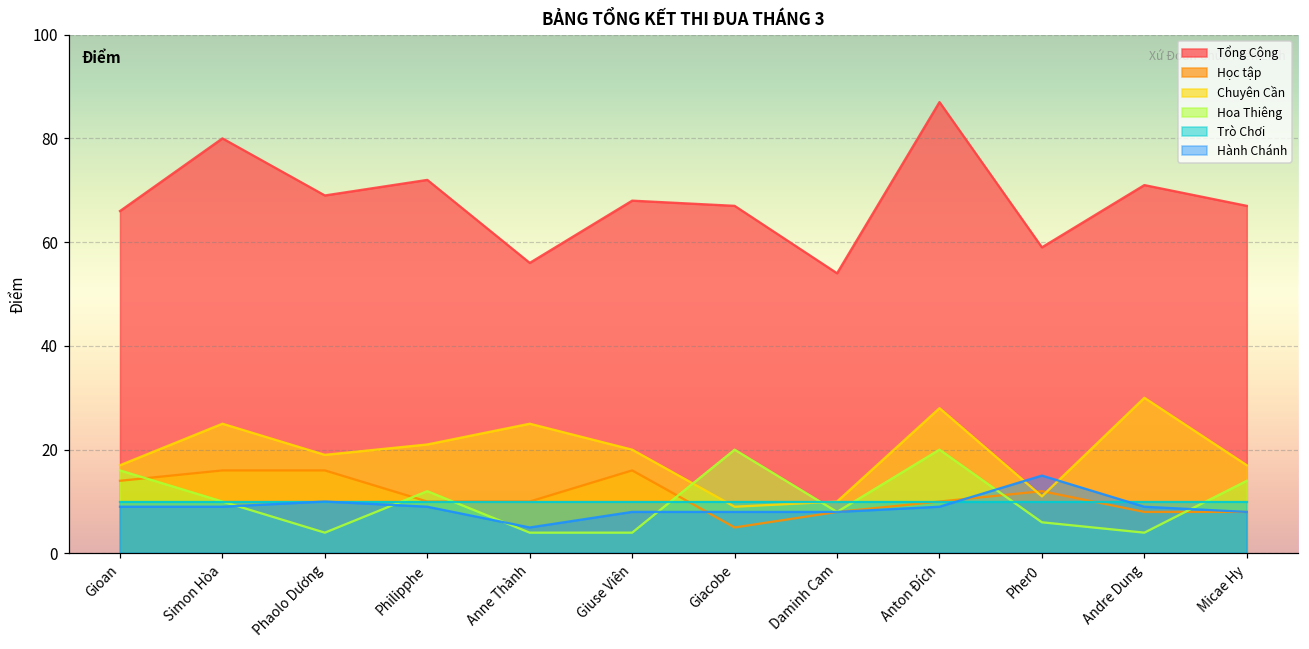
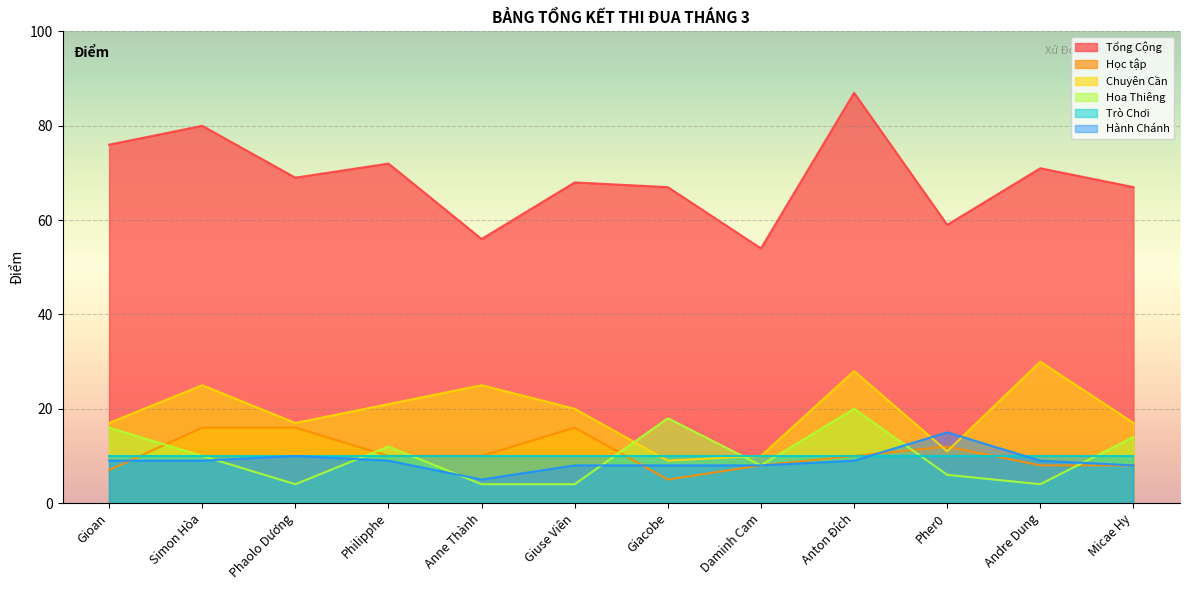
Tổng Cộng, Gioan: 66 -> 76
Học tập, Gioan: 14 -> 7
Chuyên Cần, Phaolo Dương: 19 -> 17
Hoa Thiêng, Giacobe: 20 -> 18
